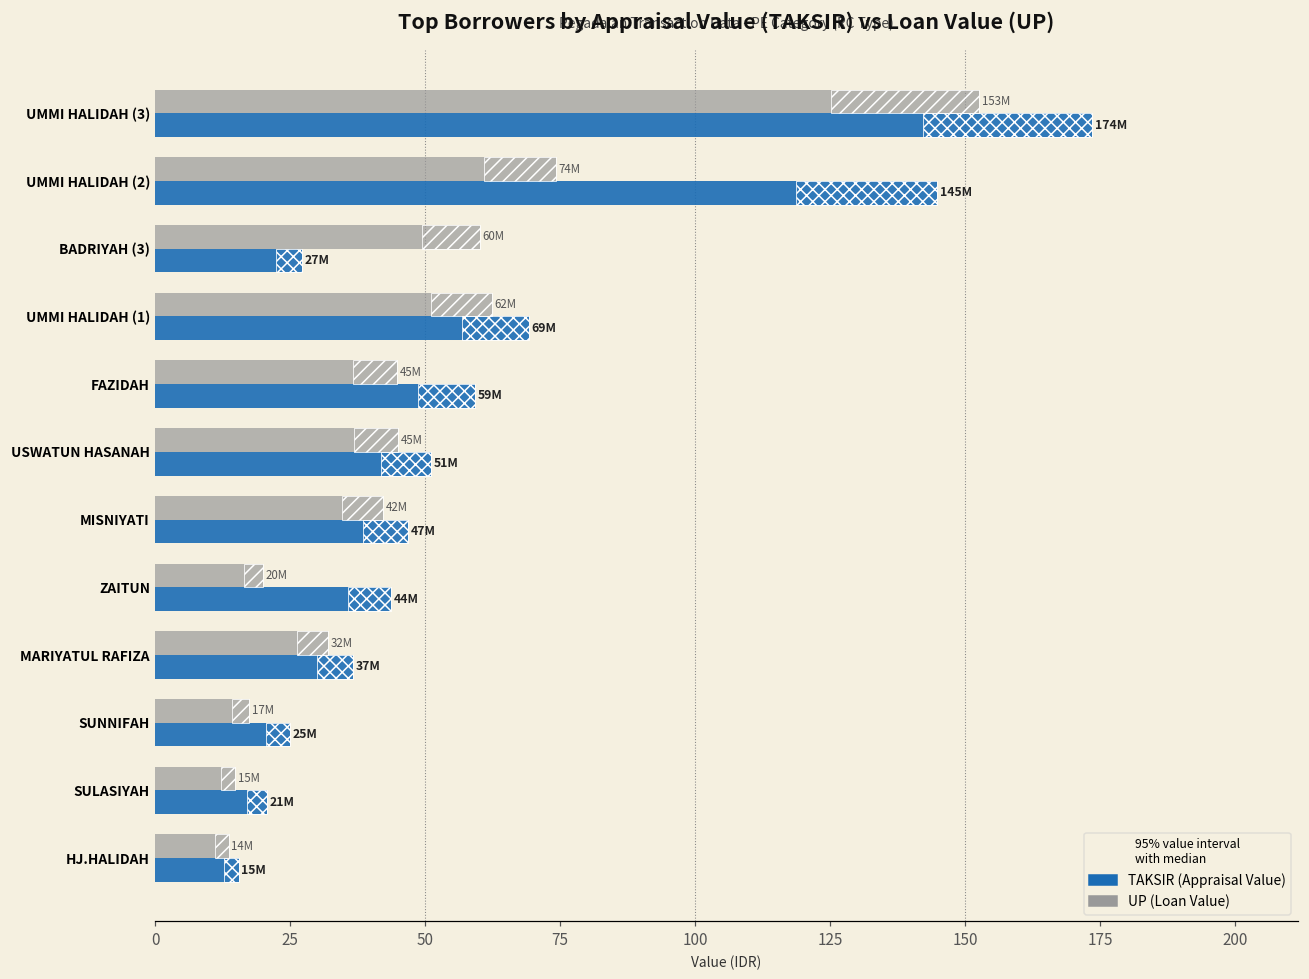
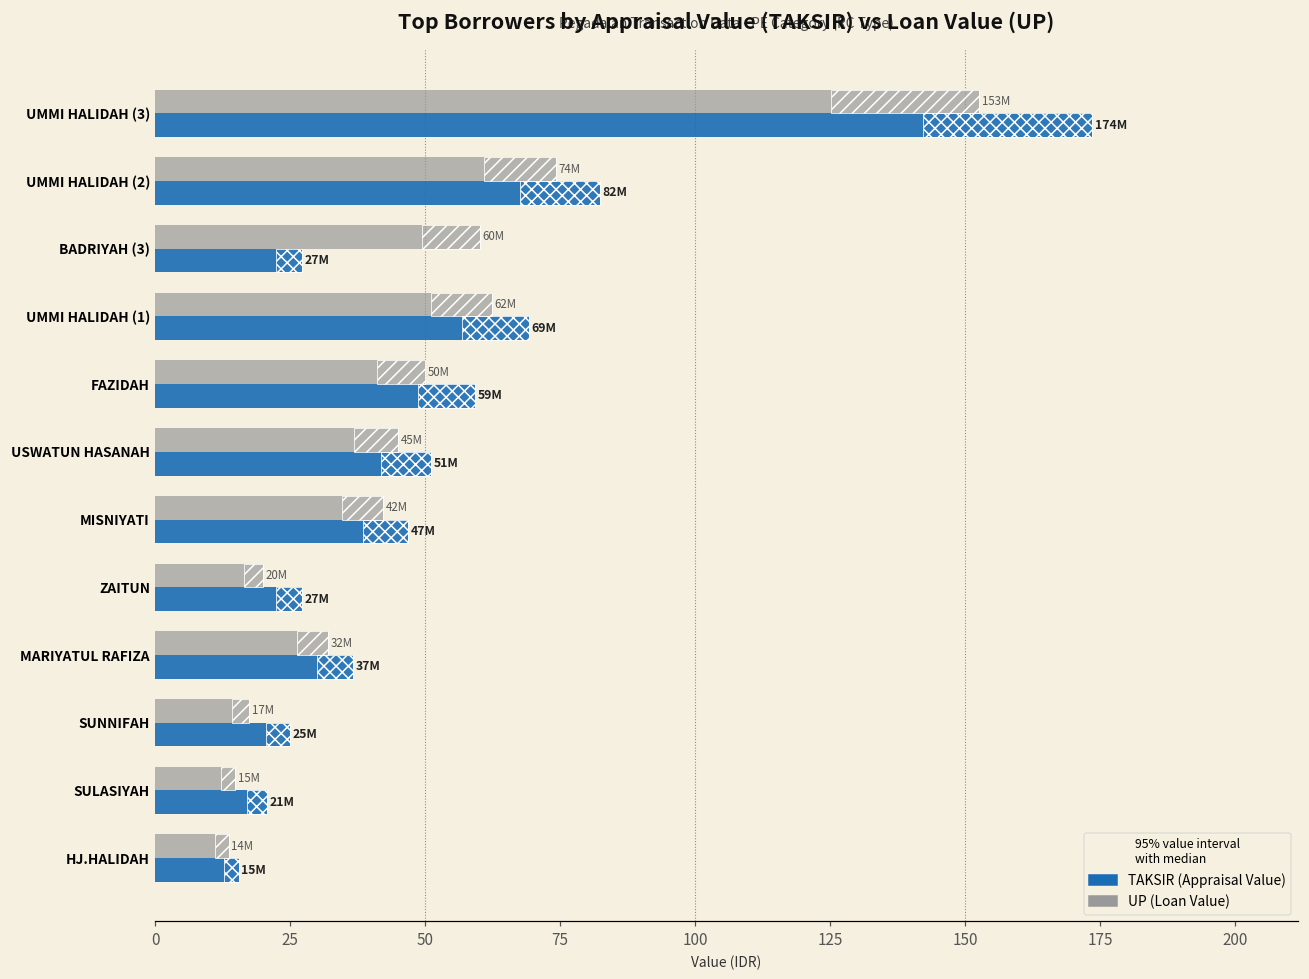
TAKSIR (Appraisal Value), UMMI HALIDAH (2): 145M -> 82M
UP (Loan Value), FAZIDAH: 45M -> 50M
TAKSIR (Appraisal Value), ZAITUN: 44M -> 27M
